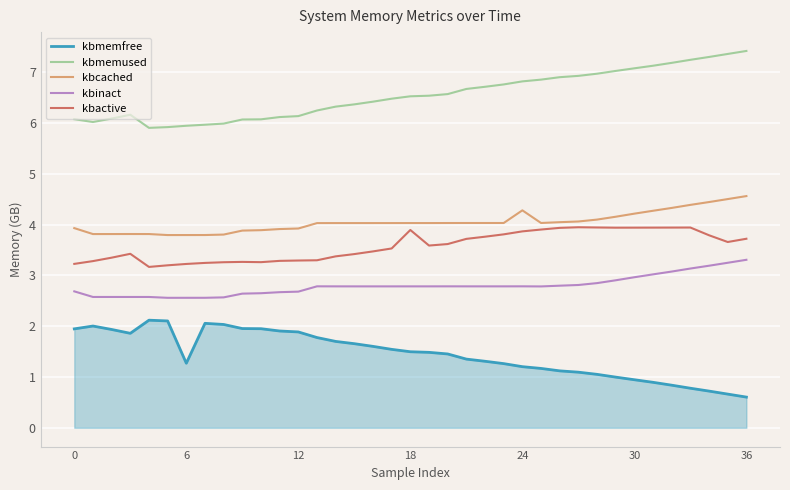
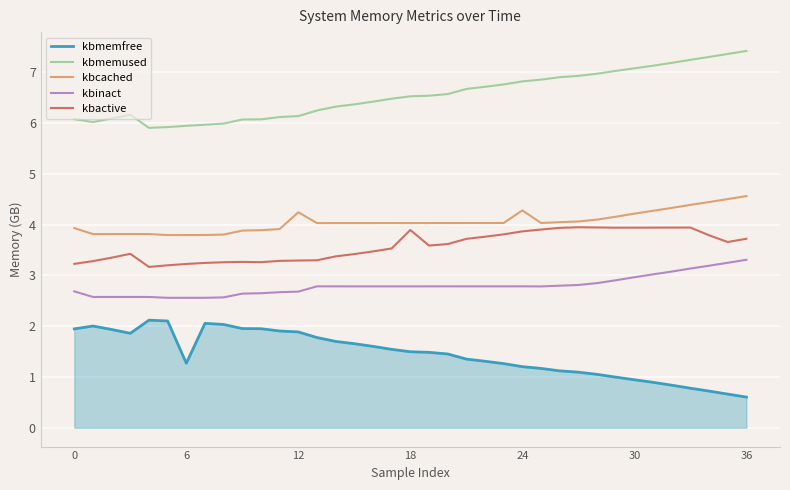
kbcached, 12: 3.9 -> 4.2
